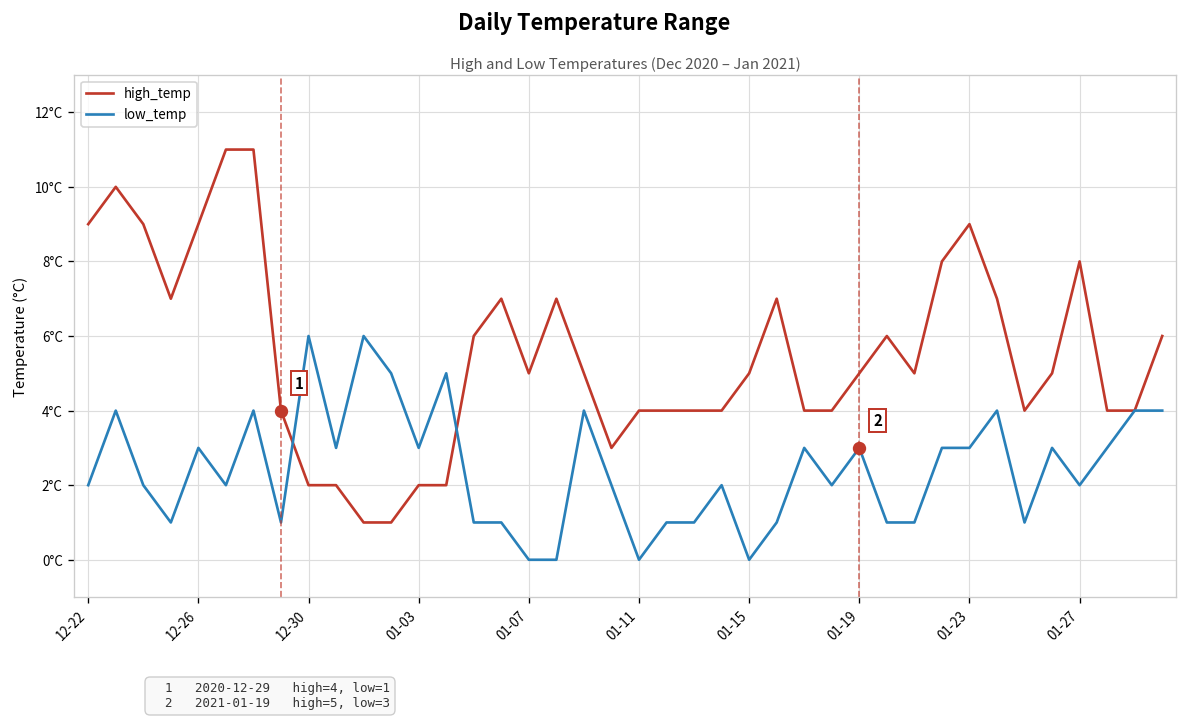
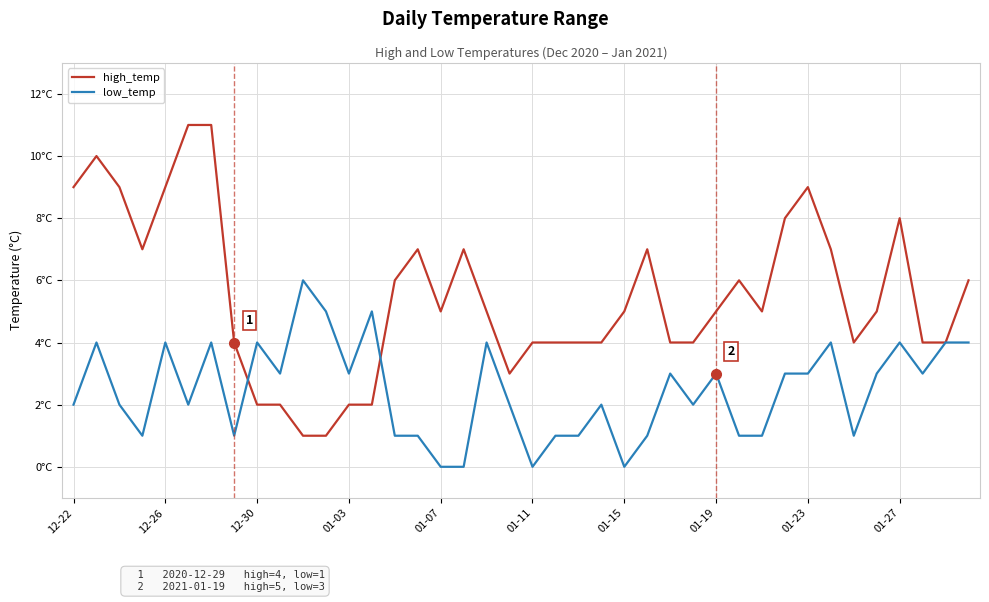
low_temp, 12-26: 3°C -> 4°C
low_temp, 12-30: 6°C -> 4°C
low_temp, 01-27: 2°C -> 4°C
